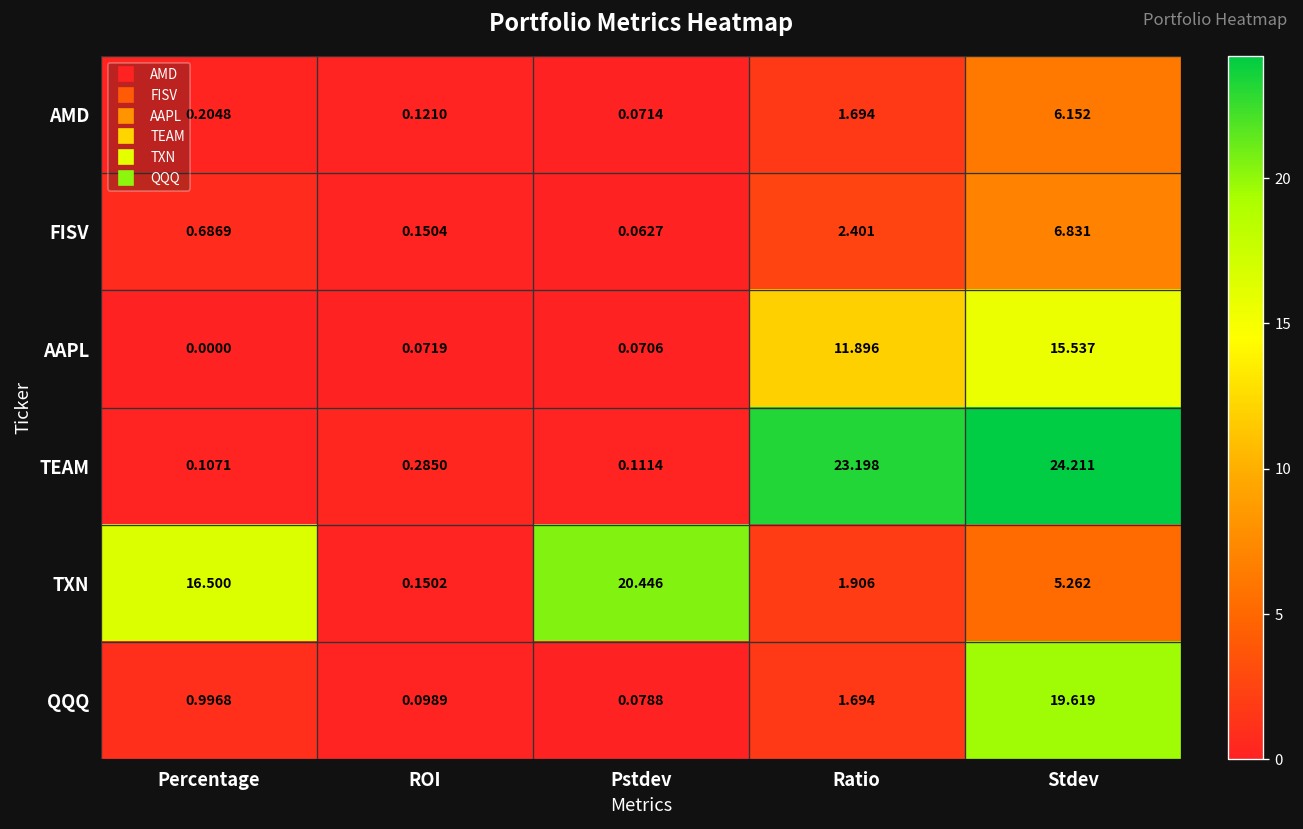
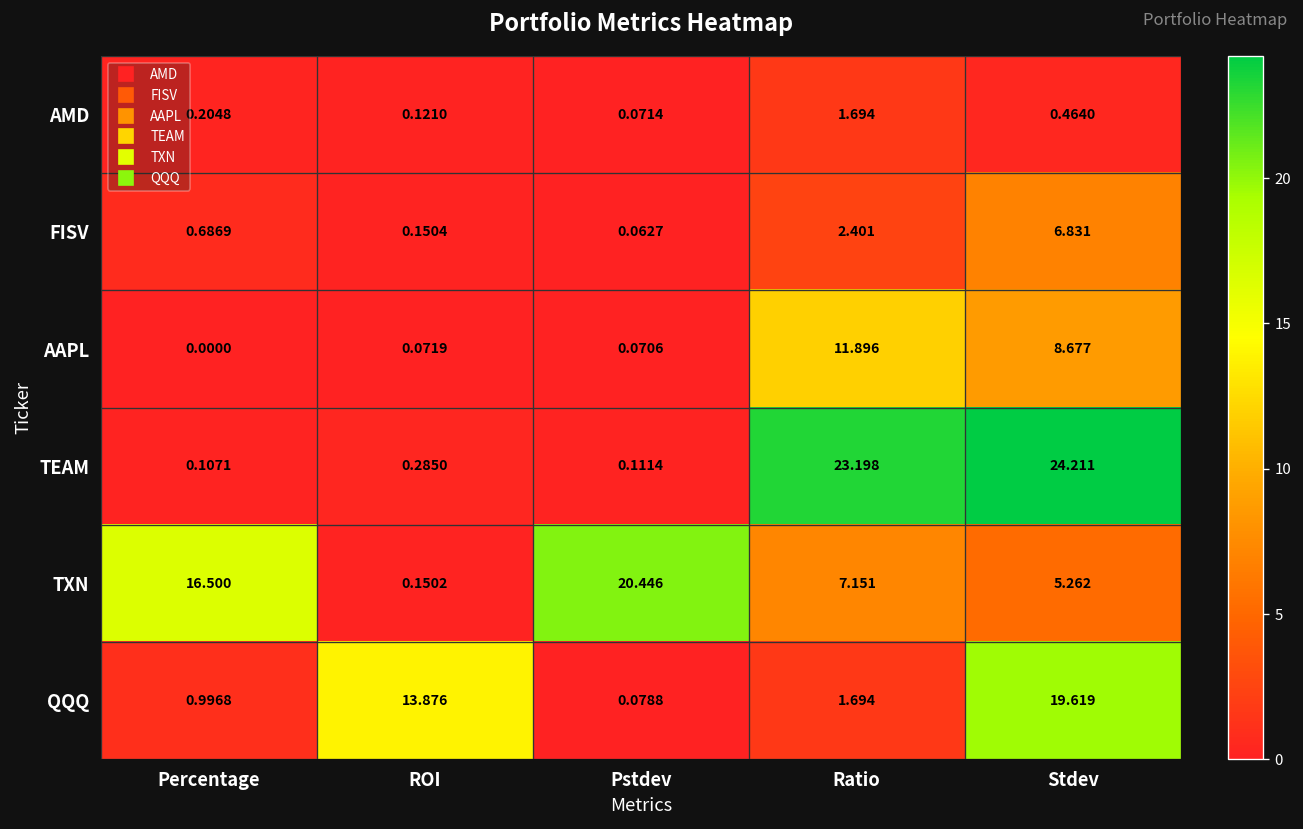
AMD, Stdev: 6.152 -> 0.4640
AAPL, Stdev: 15.537 -> 8.677
TXN, Ratio: 1.906 -> 7.151
QQQ, ROI: 0.0989 -> 13.876
